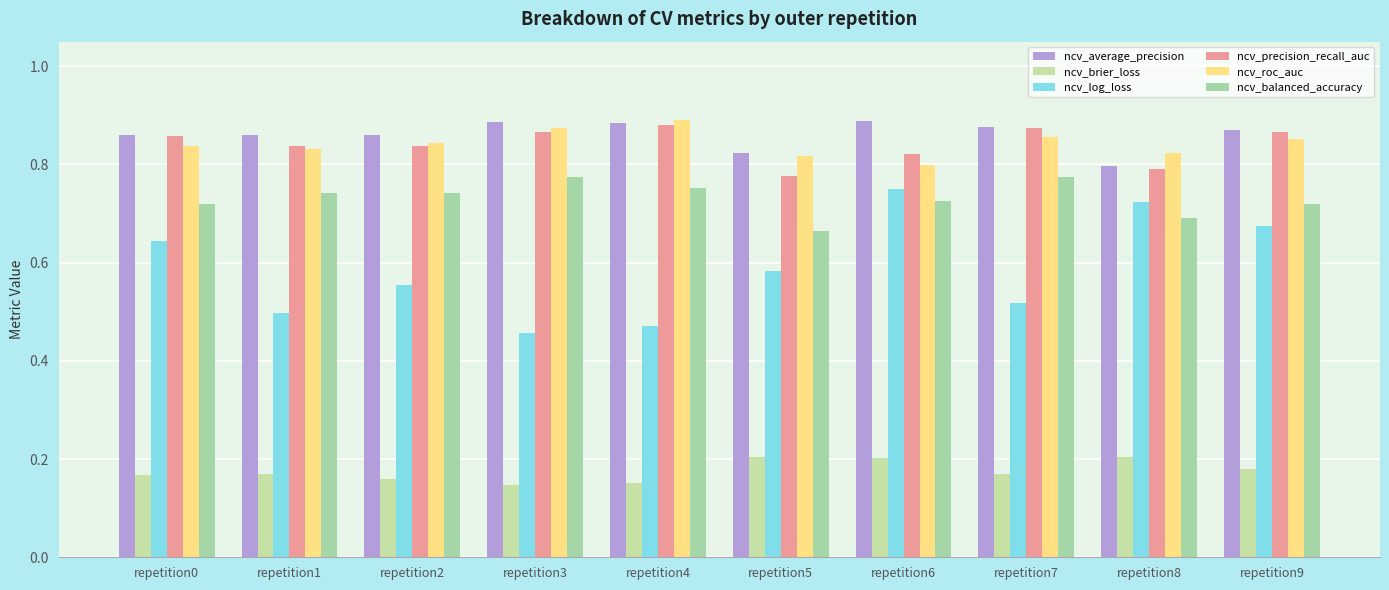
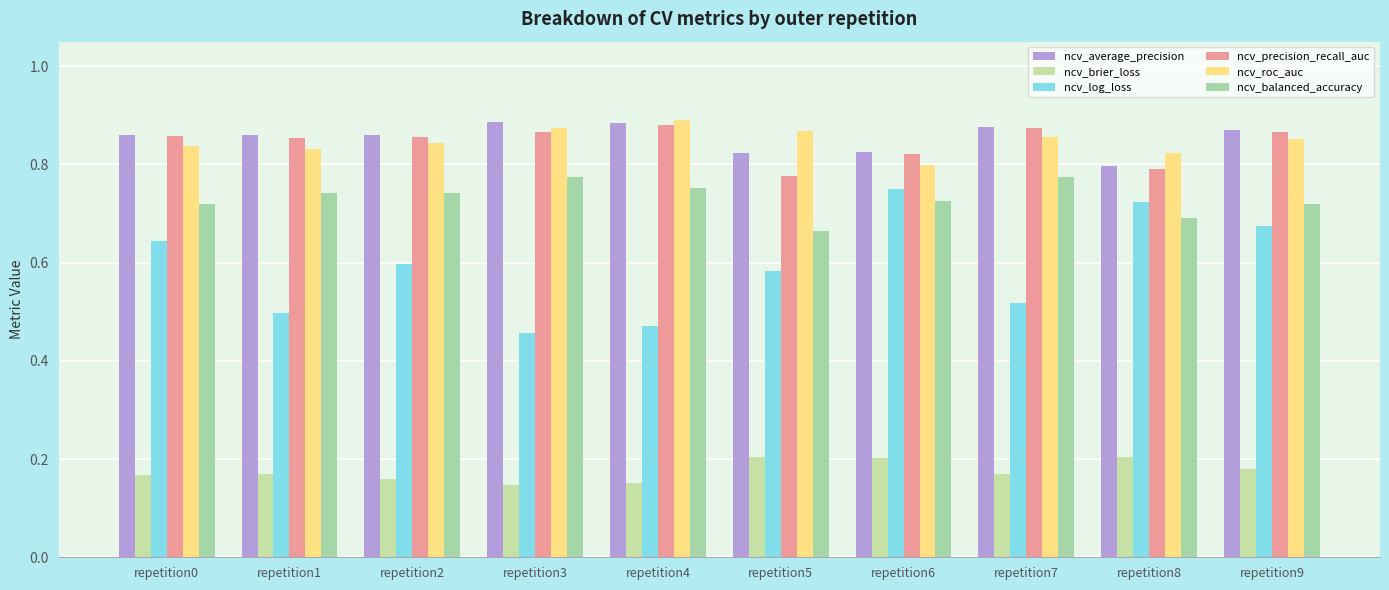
ncv_precision_recall_auc, repetition1: 0.84 -> 0.85
ncv_log_loss, repetition2: 0.55 -> 0.60
ncv_precision_recall_auc, repetition2: 0.84 -> 0.86
ncv_roc_auc, repetition5: 0.82 -> 0.87
ncv_average_precision, repetition6: 0.89 -> 0.83
